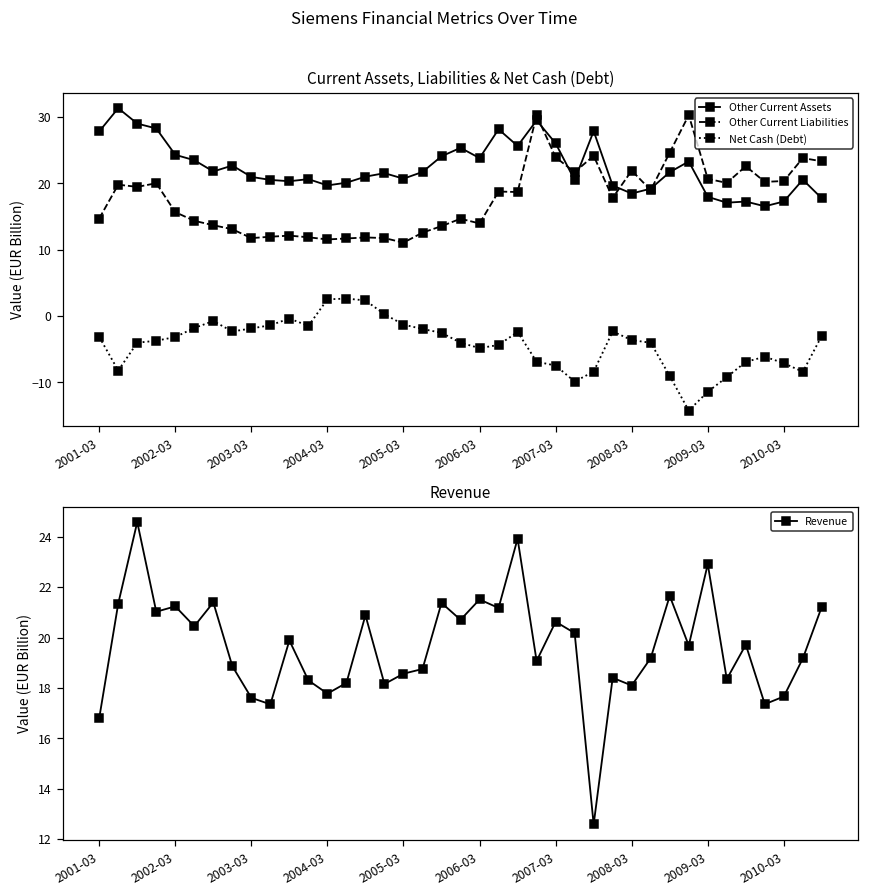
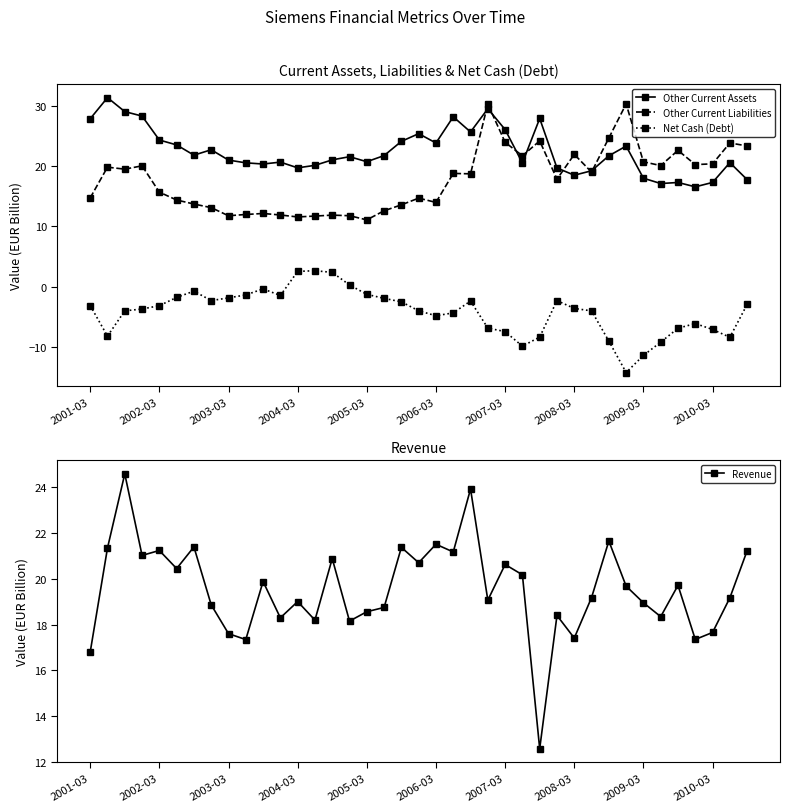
Revenue, 2004-03: 17.8 -> 19.0
Revenue, 2008-03: 18.1 -> 17.4
Revenue, 2009-03: 22.9 -> 19.0
